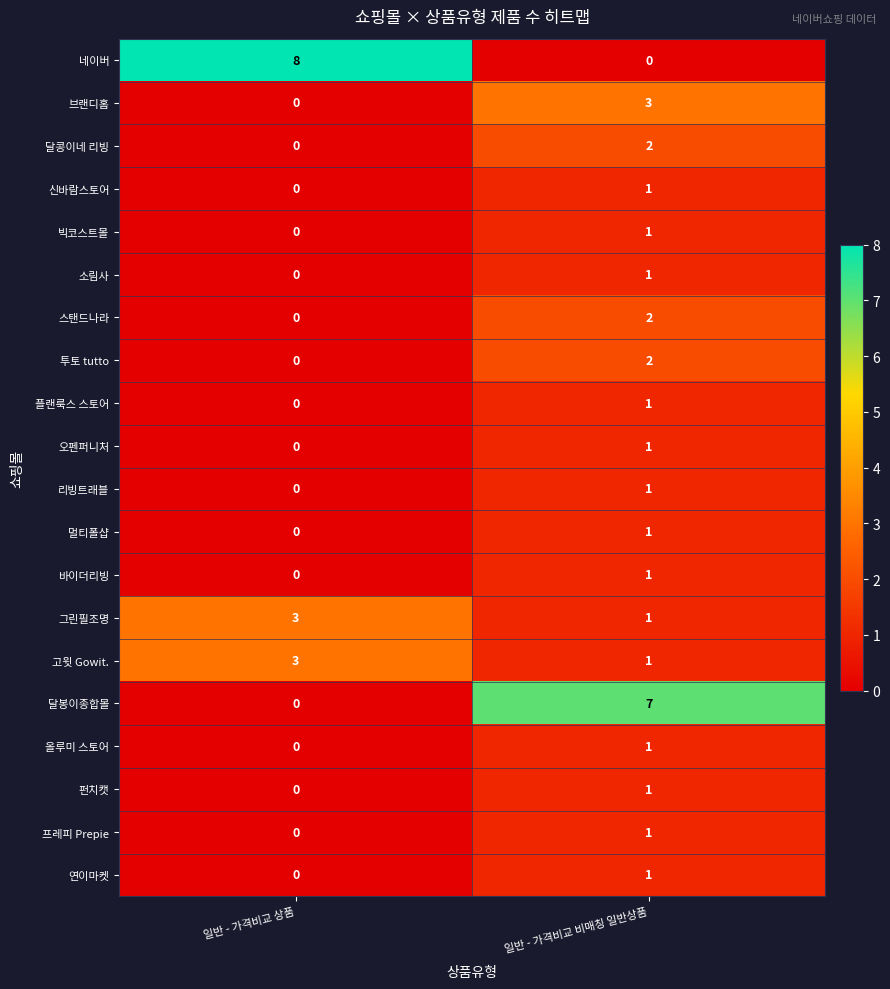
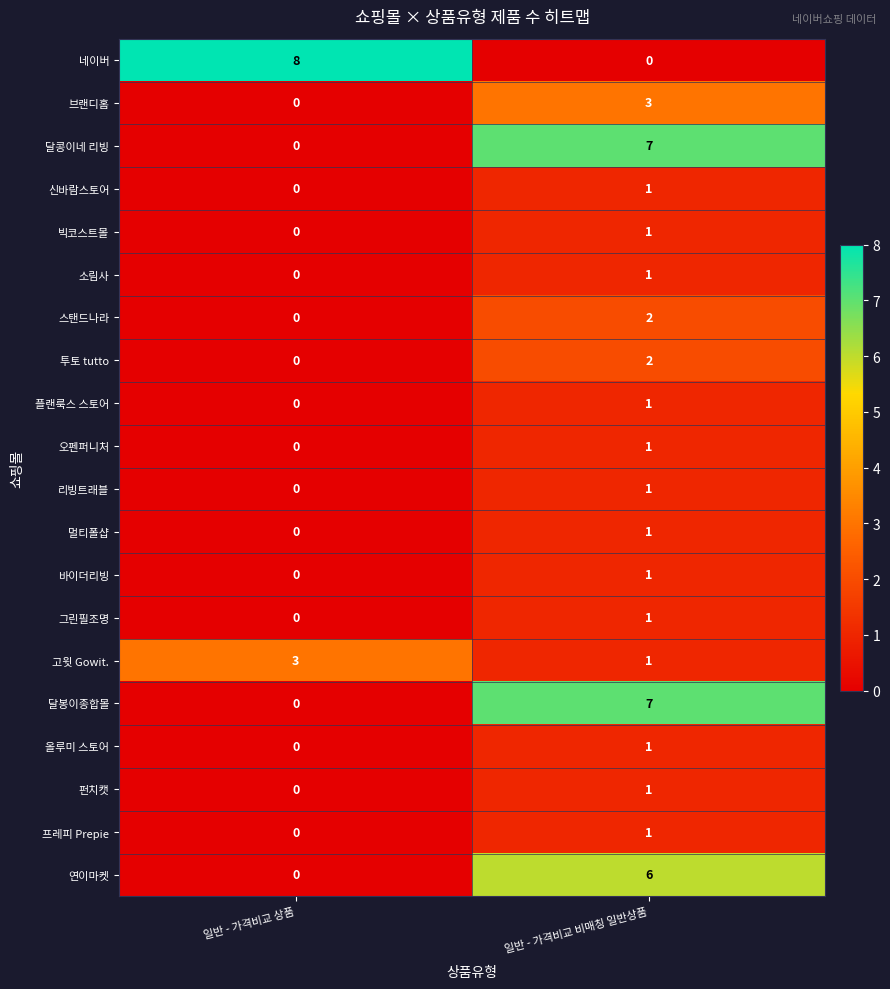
달콩이네 리빙, 일반 - 가격비교 비매칭 일반상품: 2 -> 7
그린필조명, 일반 - 가격비교 상품: 3 -> 0
연이마켓, 일반 - 가격비교 비매칭 일반상품: 1 -> 6
